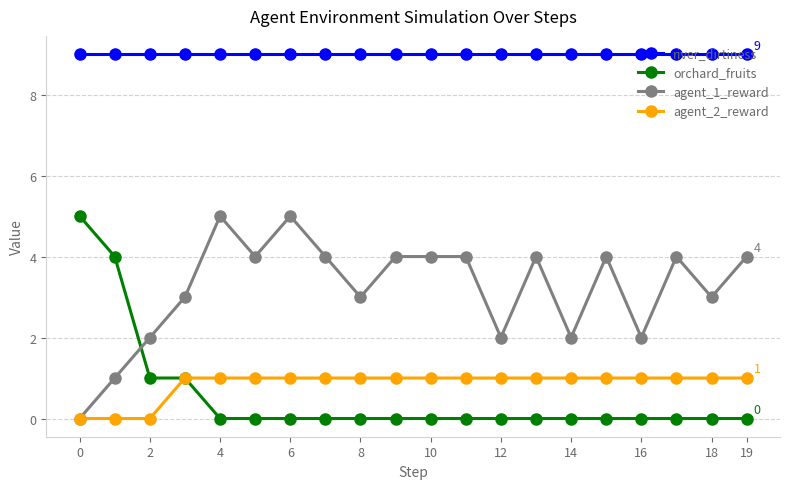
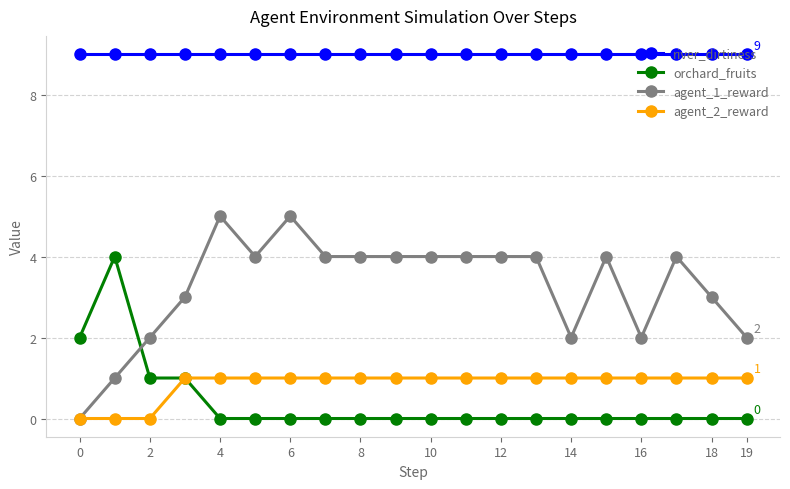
orchard_fruits, 0: 5 -> 2
agent_1_reward, 8: 3 -> 4
agent_1_reward, 12: 2 -> 4
agent_1_reward, 19: 4 -> 2
